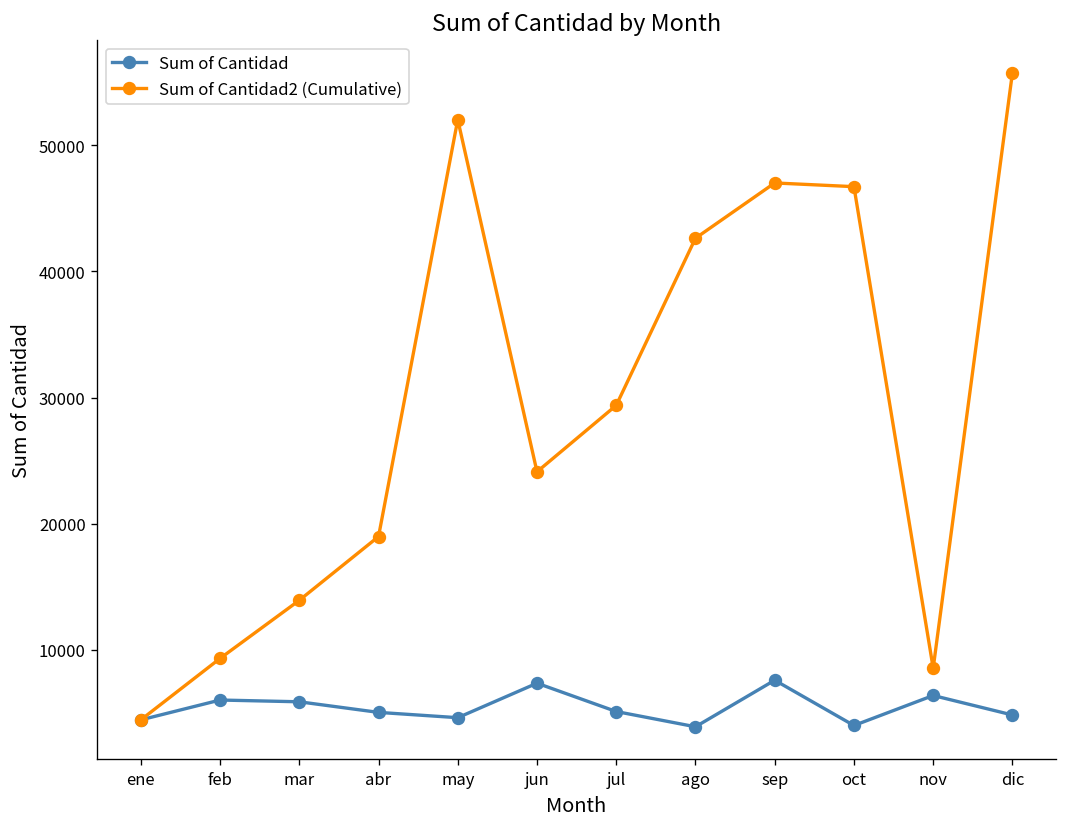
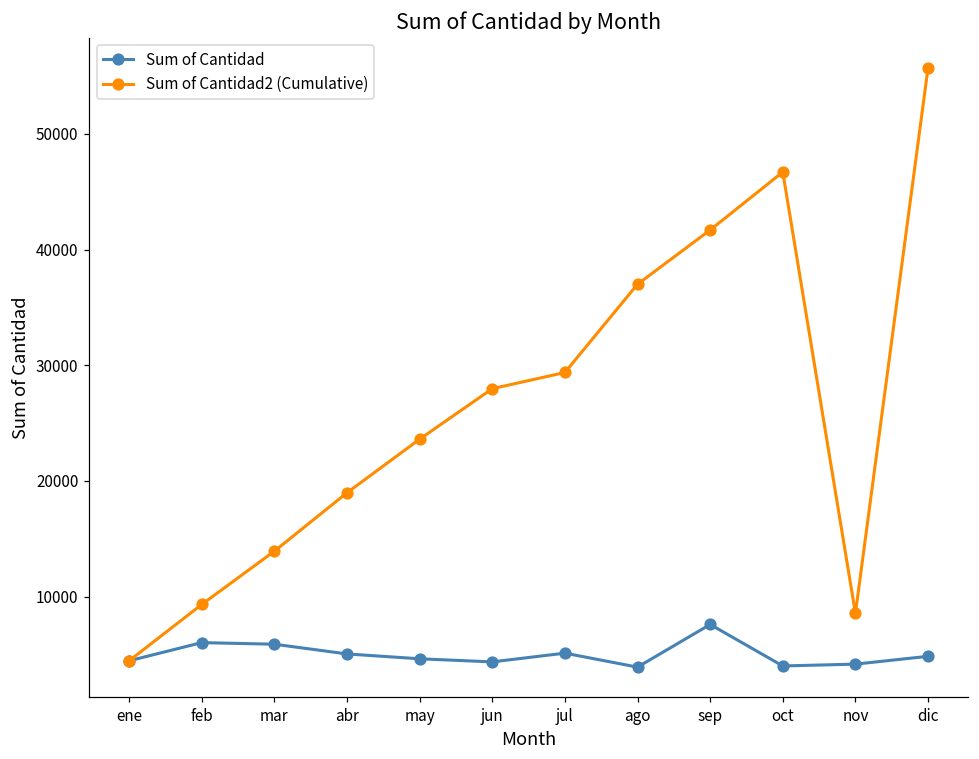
Sum of Cantidad2 (Cumulative), may: 52000 -> 23600
Sum of Cantidad, jun: 7400 -> 4400
Sum of Cantidad2 (Cumulative), jun: 24100 -> 28000
Sum of Cantidad2 (Cumulative), ago: 42600 -> 37000
Sum of Cantidad2 (Cumulative), sep: 47000 -> 41700
Sum of Cantidad, nov: 6400 -> 4200
